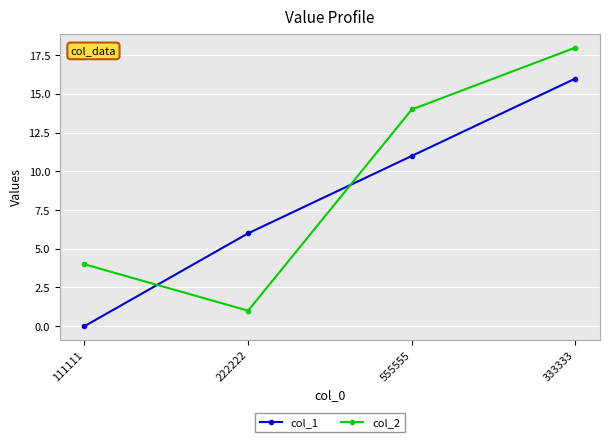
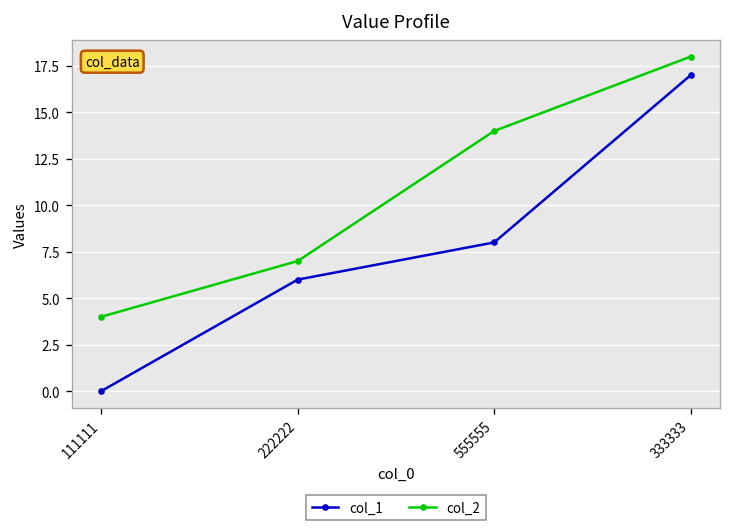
col_2, 222222: 1 -> 7
col_1, 555555: 11 -> 8
col_1, 333333: 16 -> 17
